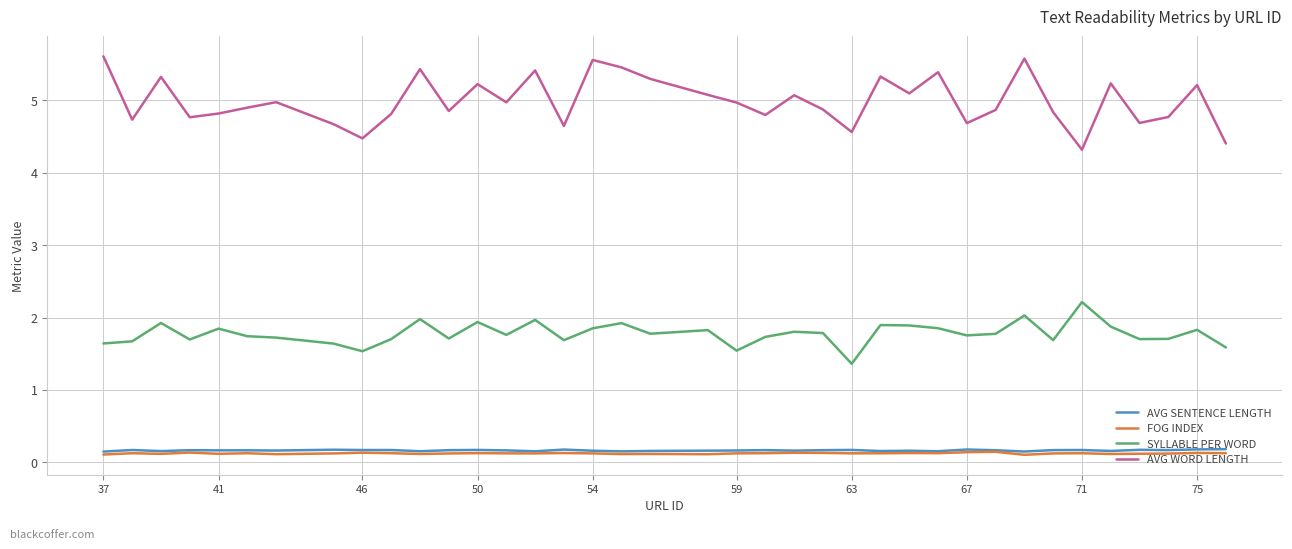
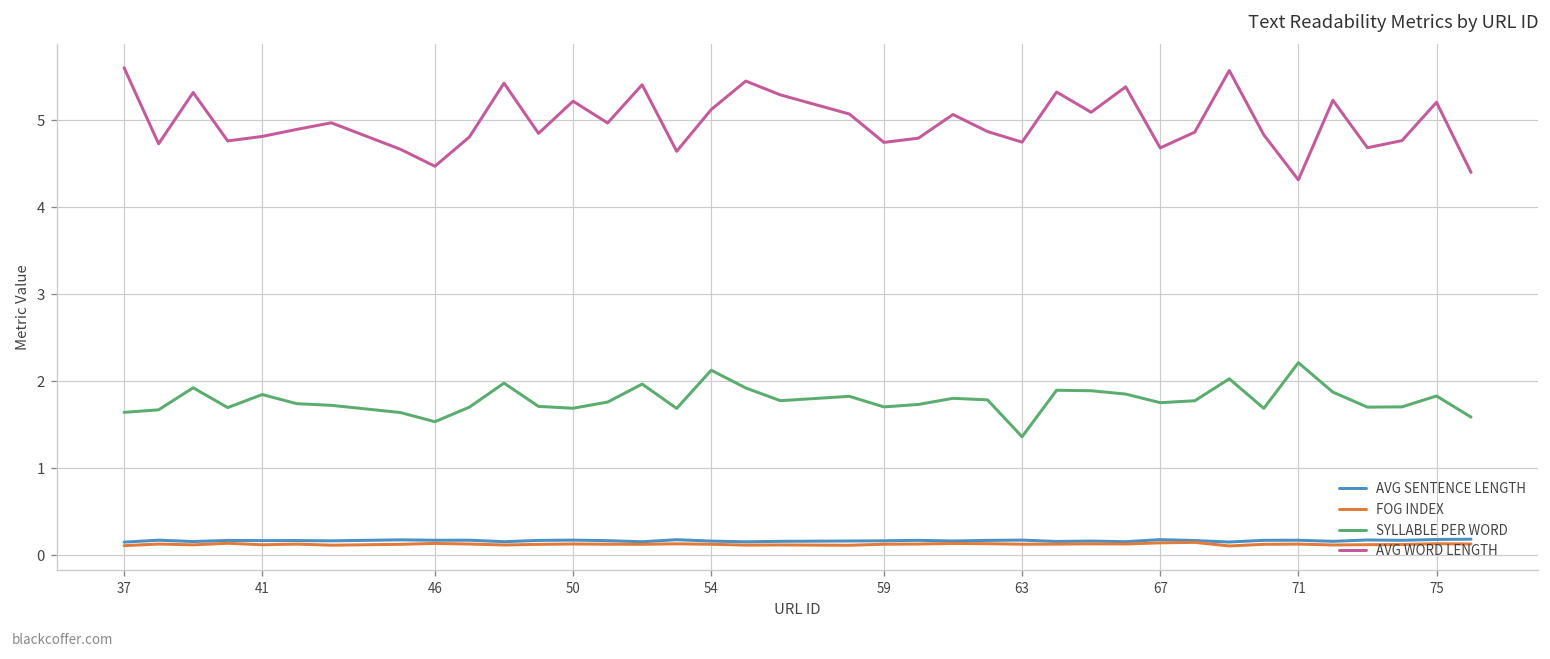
SYLLABLE PER WORD, 50: 1.9 -> 1.7
SYLLABLE PER WORD, 54: 1.9 -> 2.1
AVG WORD LENGTH, 54: 5.6 -> 5.1
SYLLABLE PER WORD, 59: 1.5 -> 1.7
AVG WORD LENGTH, 59: 5.0 -> 4.7
AVG WORD LENGTH, 63: 4.6 -> 4.7
